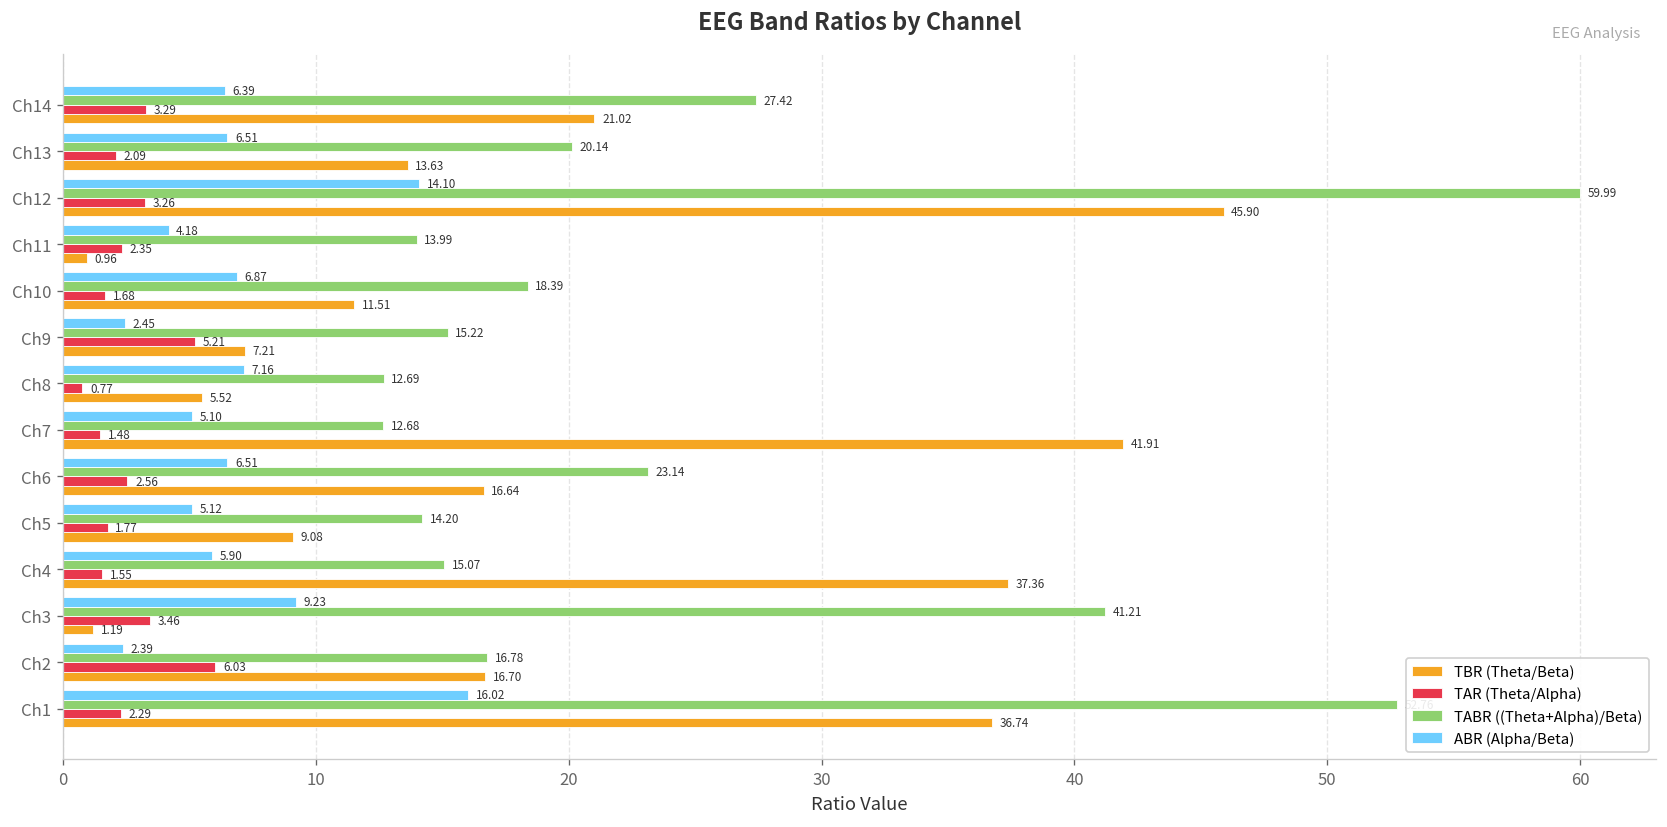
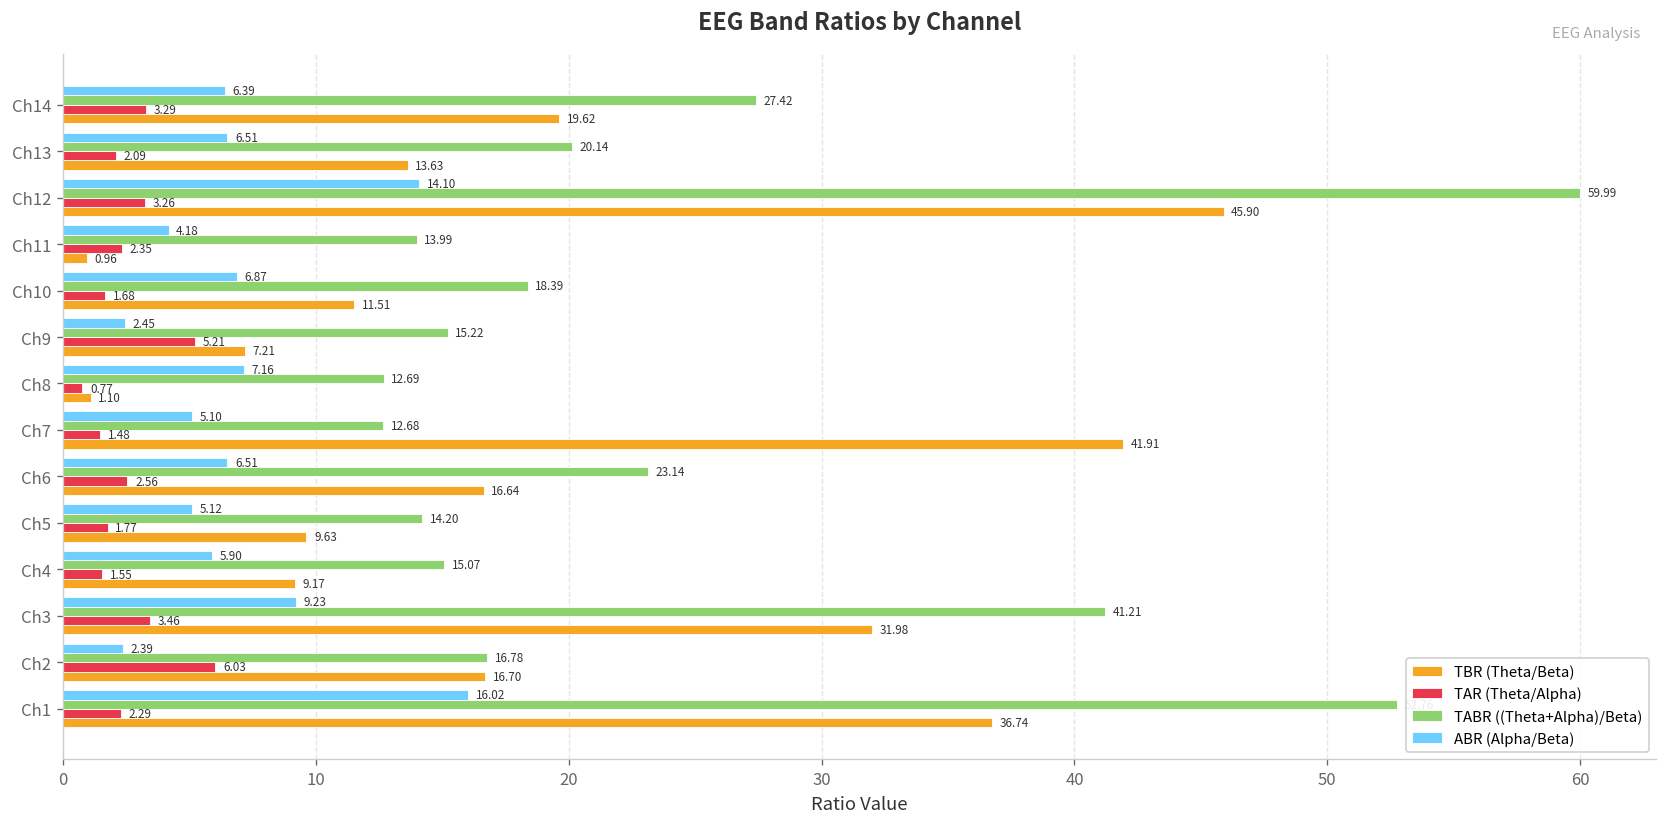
TBR (Theta/Beta), Ch14: 21.02 -> 19.62
TBR (Theta/Beta), Ch8: 5.52 -> 1.10
TBR (Theta/Beta), Ch5: 9.08 -> 9.63
TBR (Theta/Beta), Ch4: 37.36 -> 9.17
TBR (Theta/Beta), Ch3: 1.19 -> 31.98
